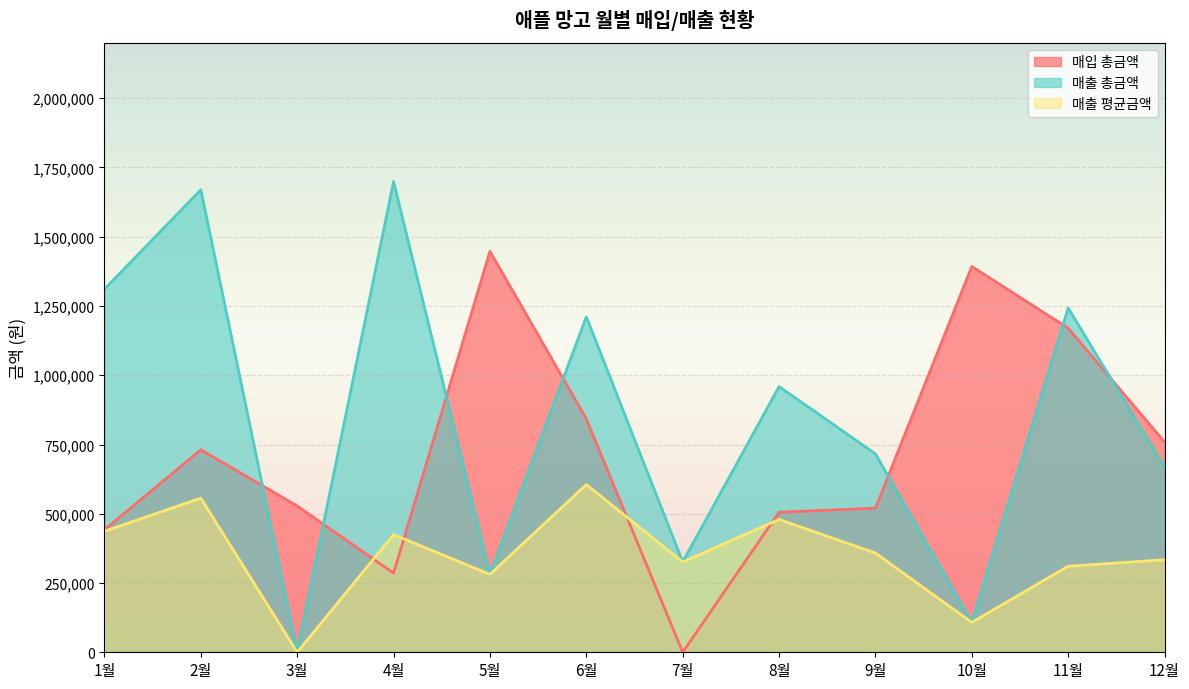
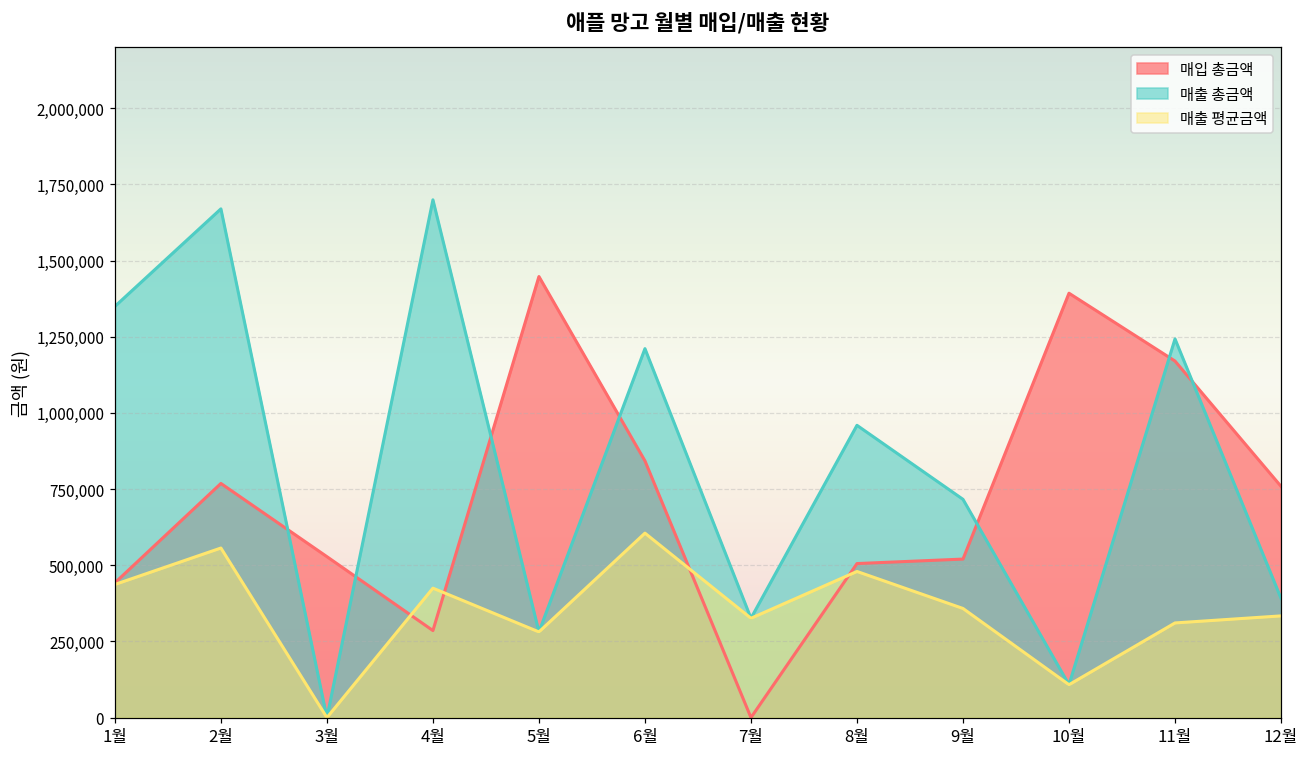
매출 총금액, 1월: 1,310,000 -> 1,350,000
매입 총금액, 2월: 730,000 -> 770,000
매출 총금액, 12월: 670,000 -> 390,000
